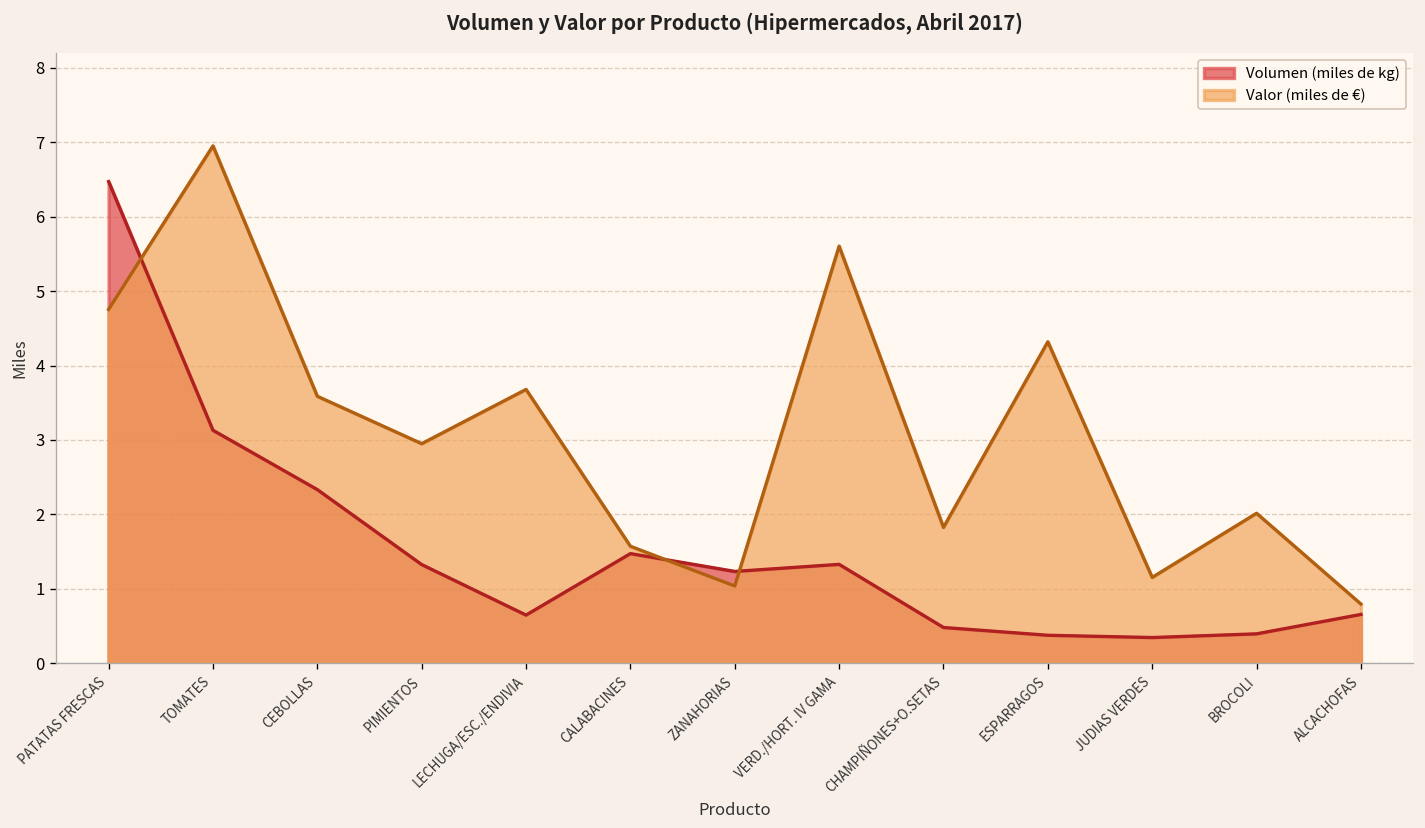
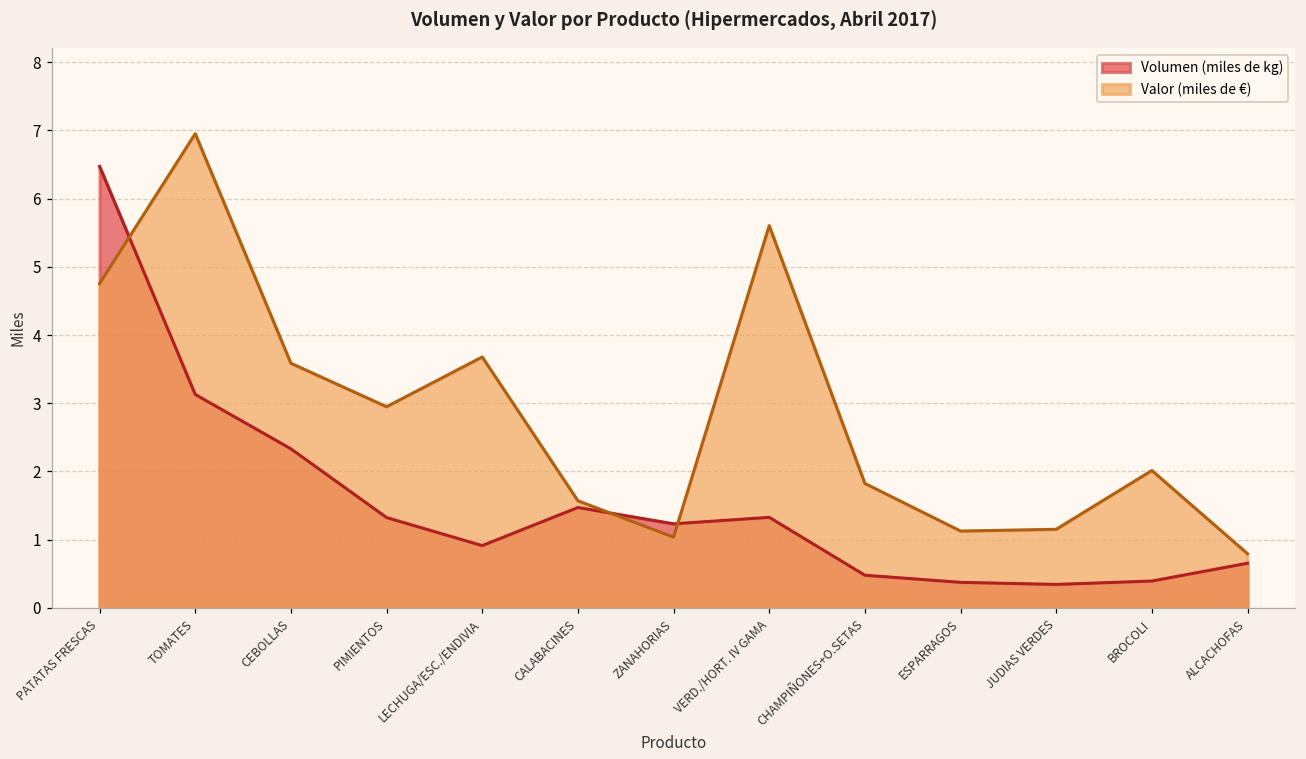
Volumen (miles de kg), LECHUGA/ESC./ENDIVIA: 0.6 -> 0.9
Valor (miles de €), ESPARRAGOS: 4.3 -> 1.1
